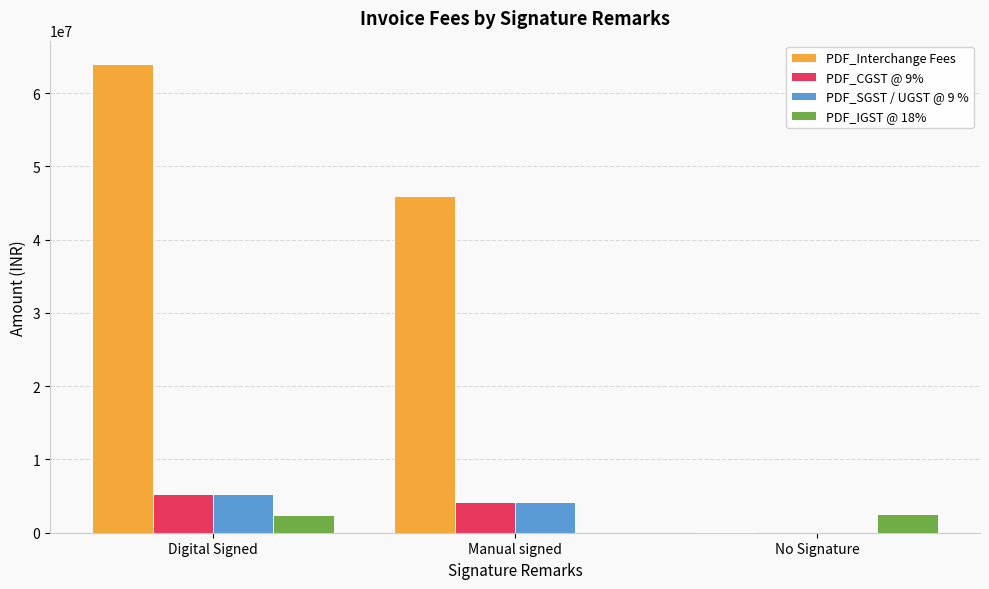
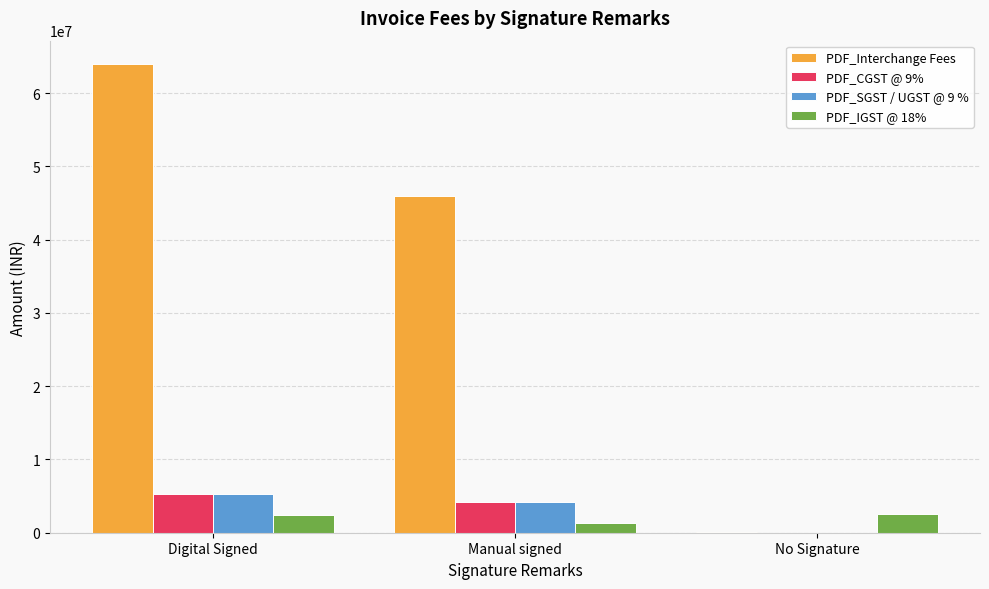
PDF_IGST @ 18%, Manual signed: 0 -> 1000000
